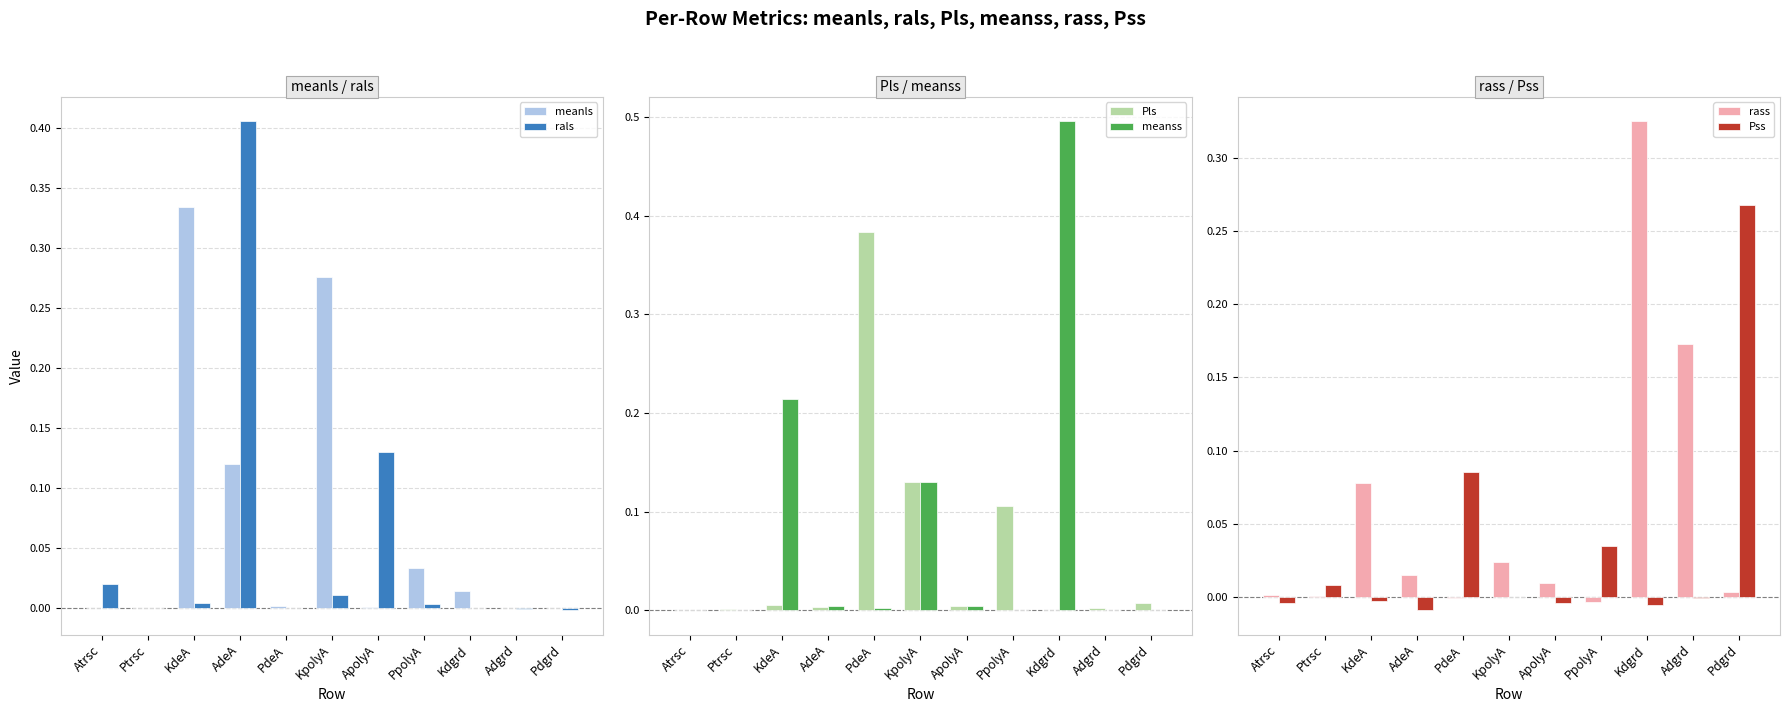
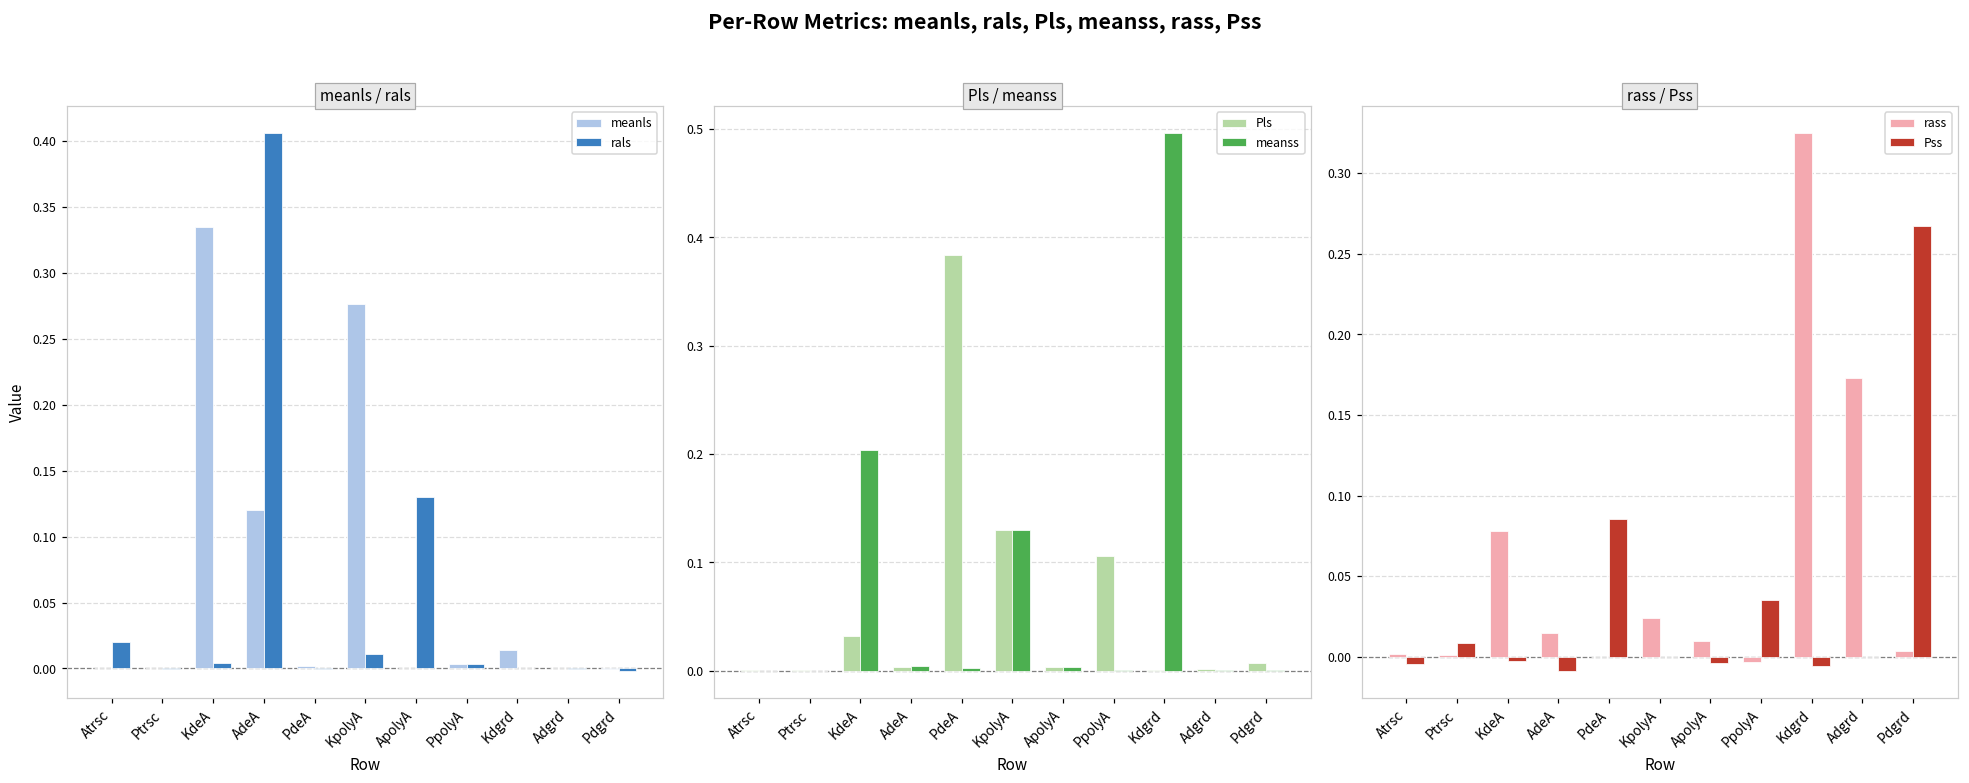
meanls / rals, meanls, PpolyA: 0.033 -> 0.003
Pls / meanss, Pls, KdeA: 0.00 -> 0.03
Pls / meanss, meanss, KdeA: 0.21 -> 0.20
